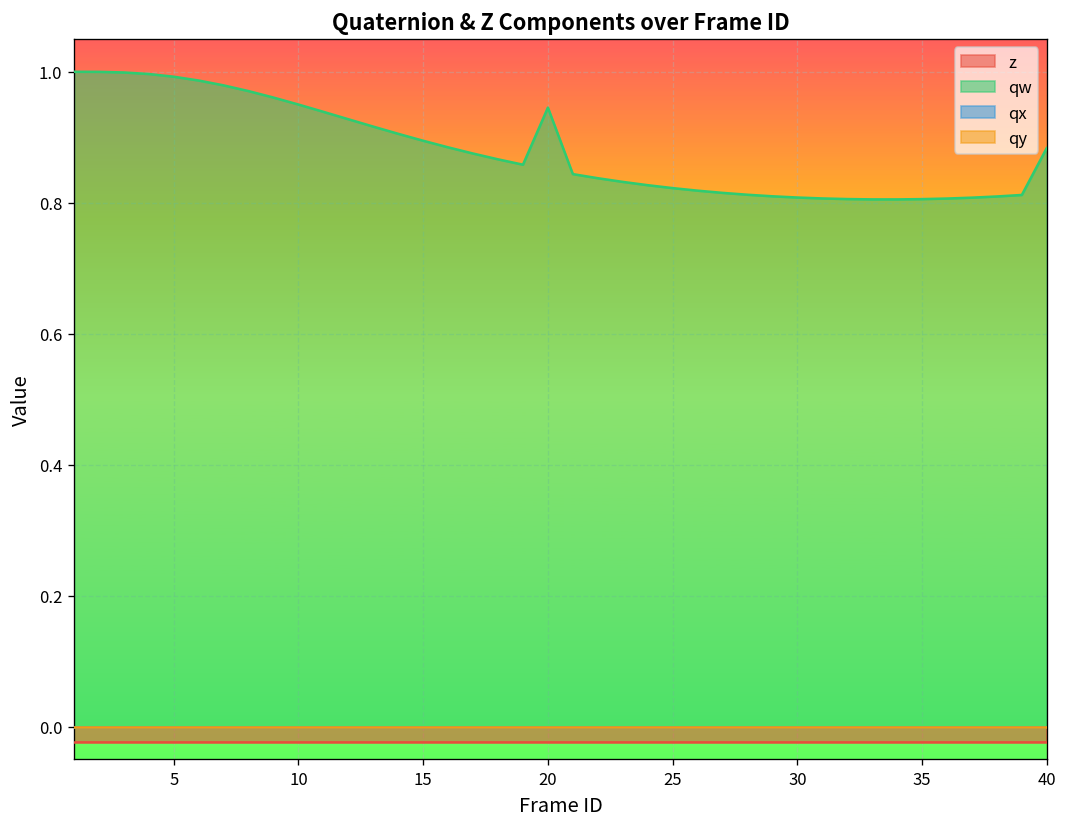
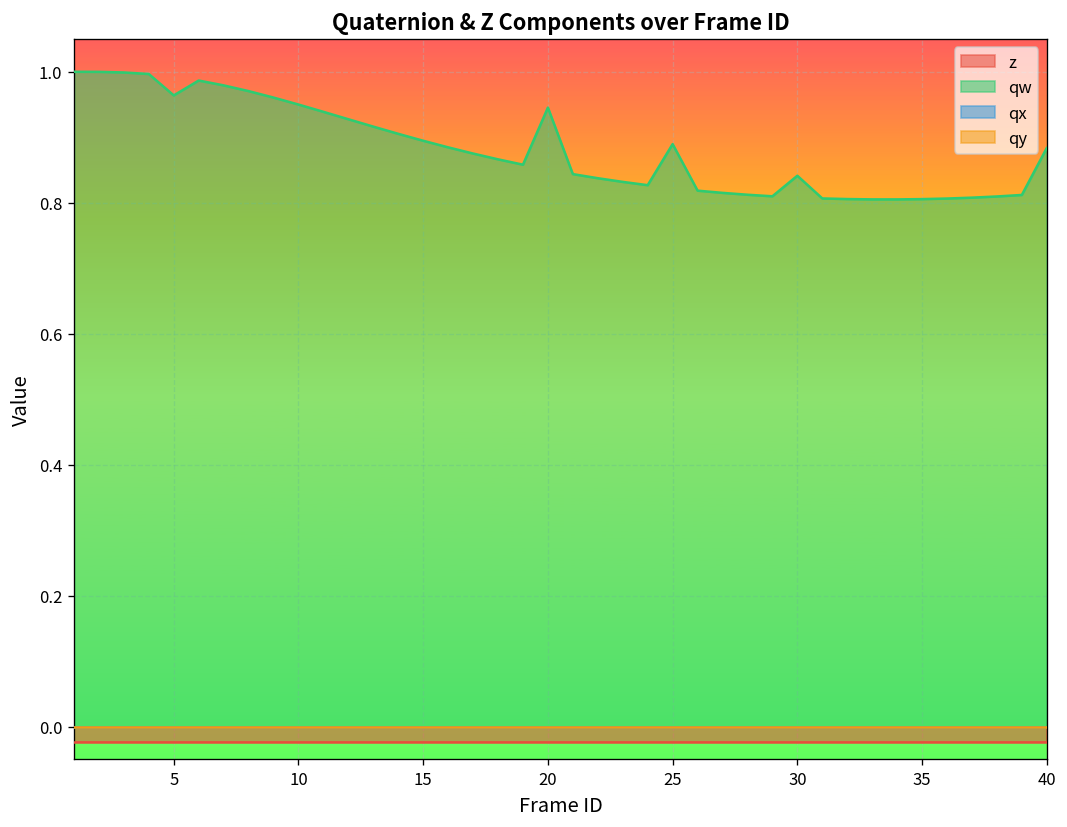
qw, 5: 0.99 -> 0.96
qw, 25: 0.82 -> 0.89
qw, 30: 0.81 -> 0.84
